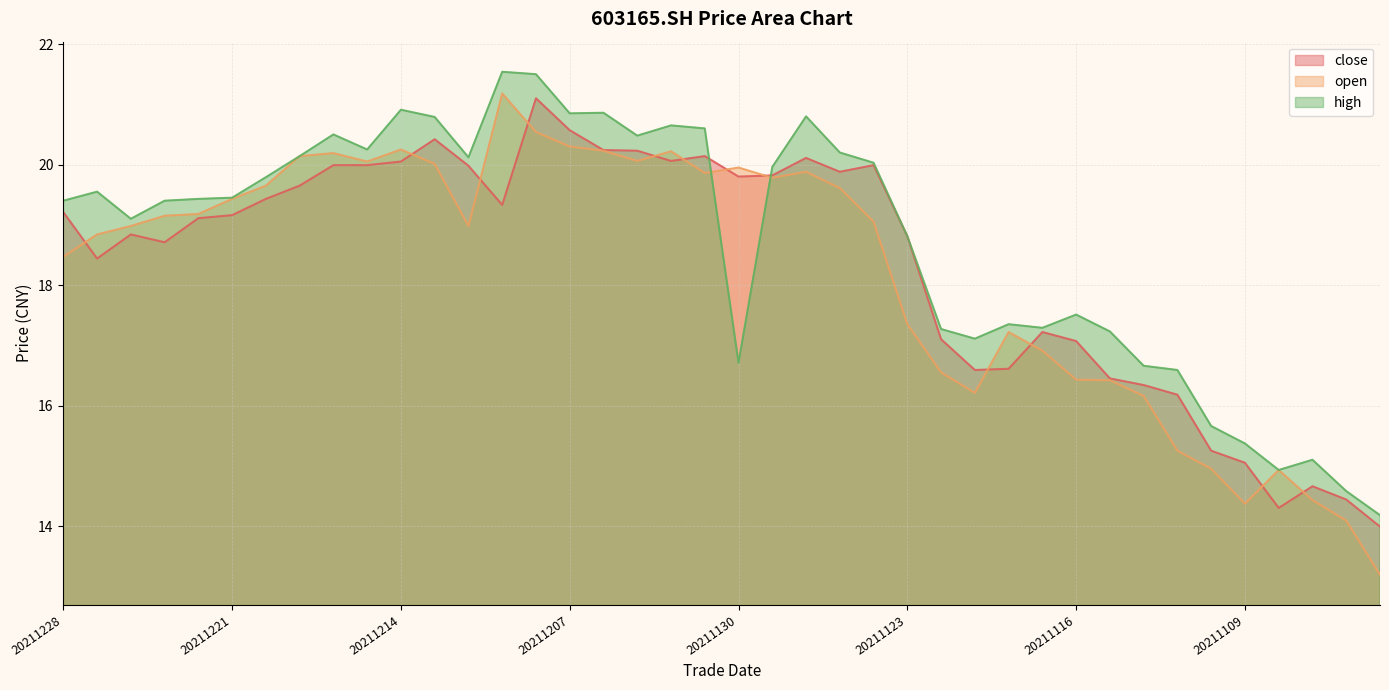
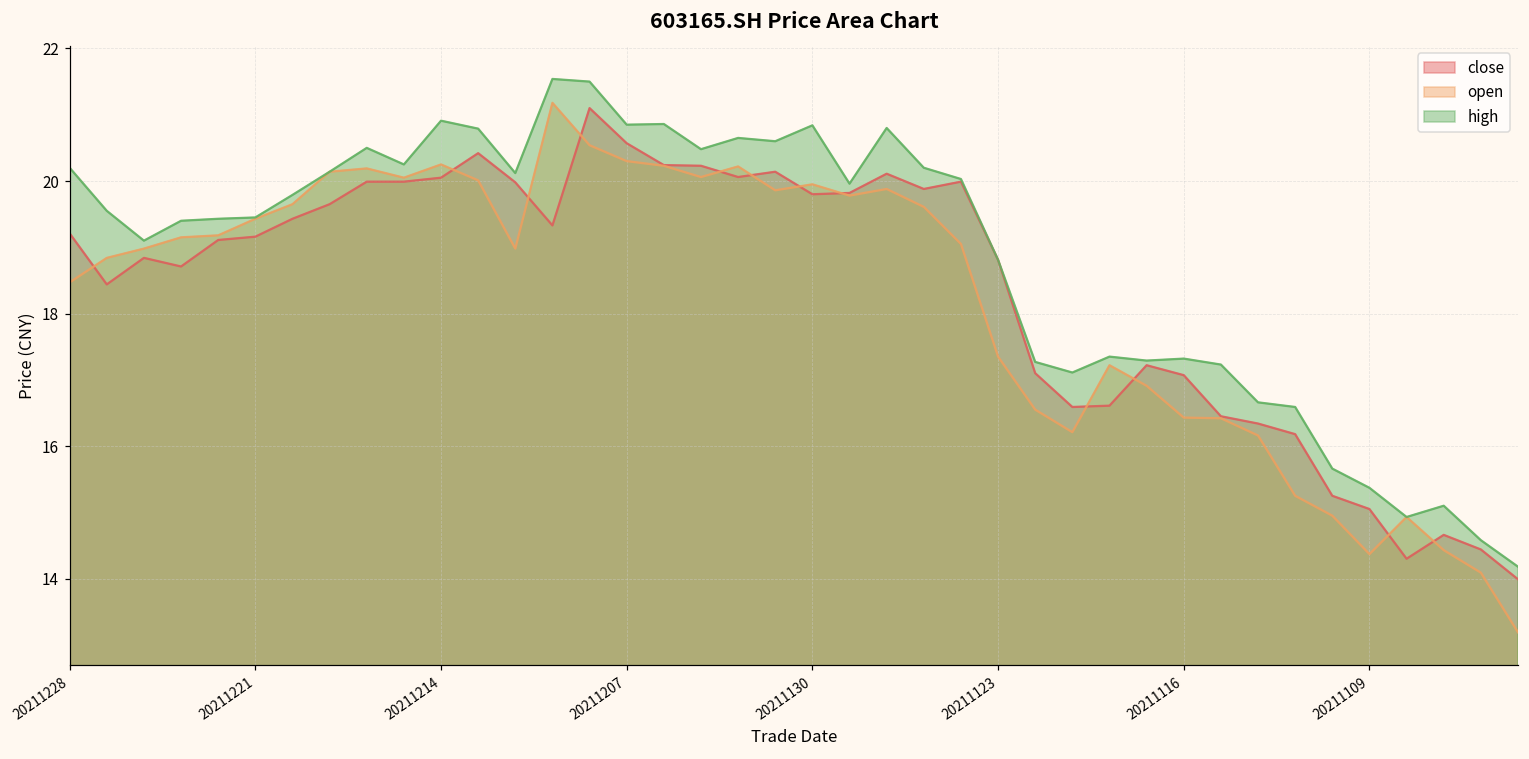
high, 20211228: 19.4 -> 20.2
high, 20211130: 16.7 -> 20.8
high, 20211116: 17.5 -> 17.3
